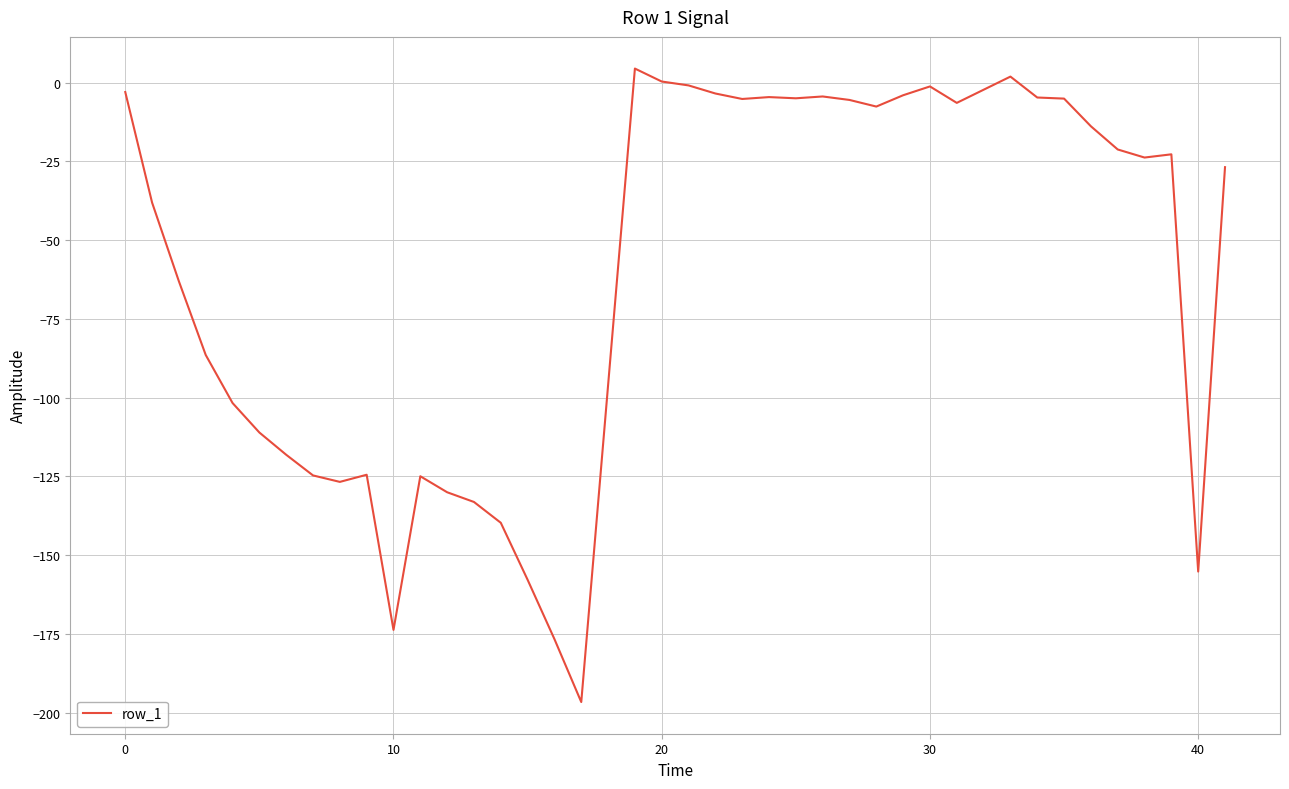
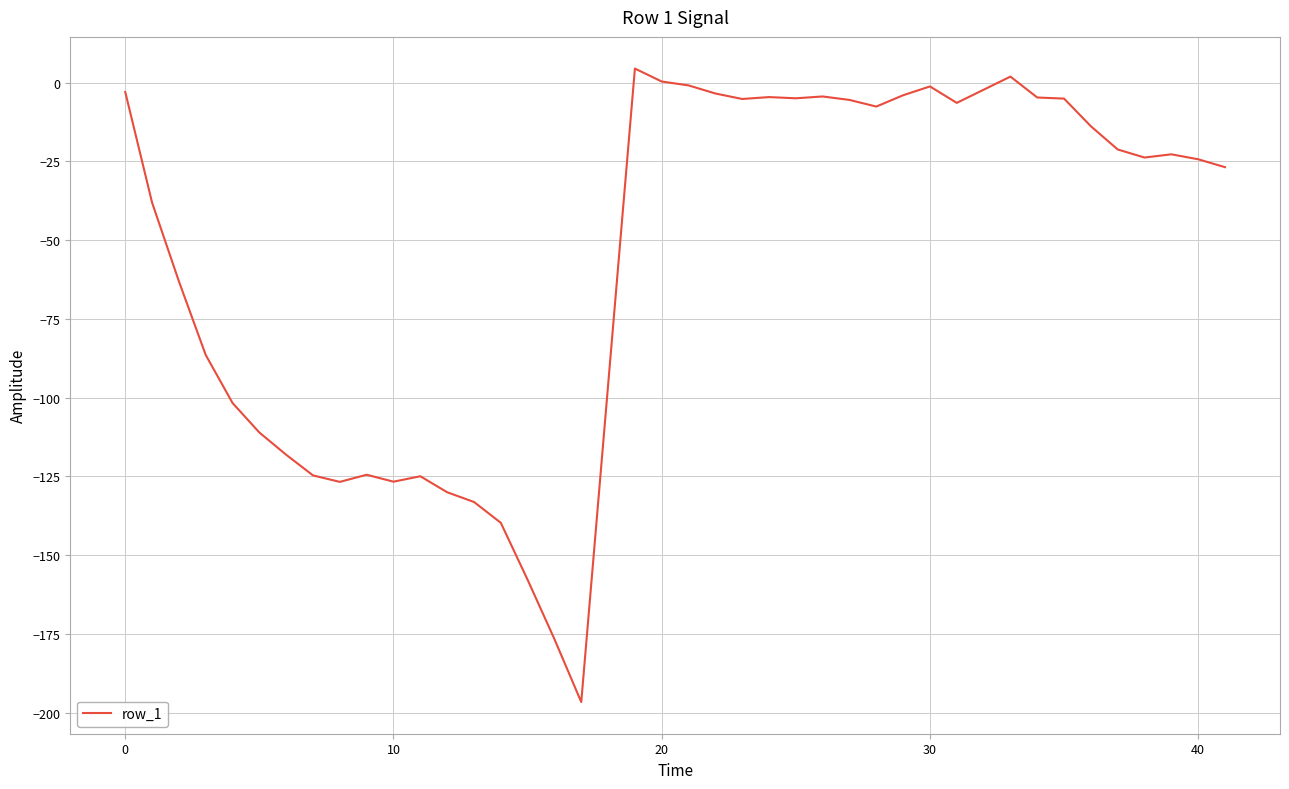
10: -174 -> -127
40: -155 -> -24
